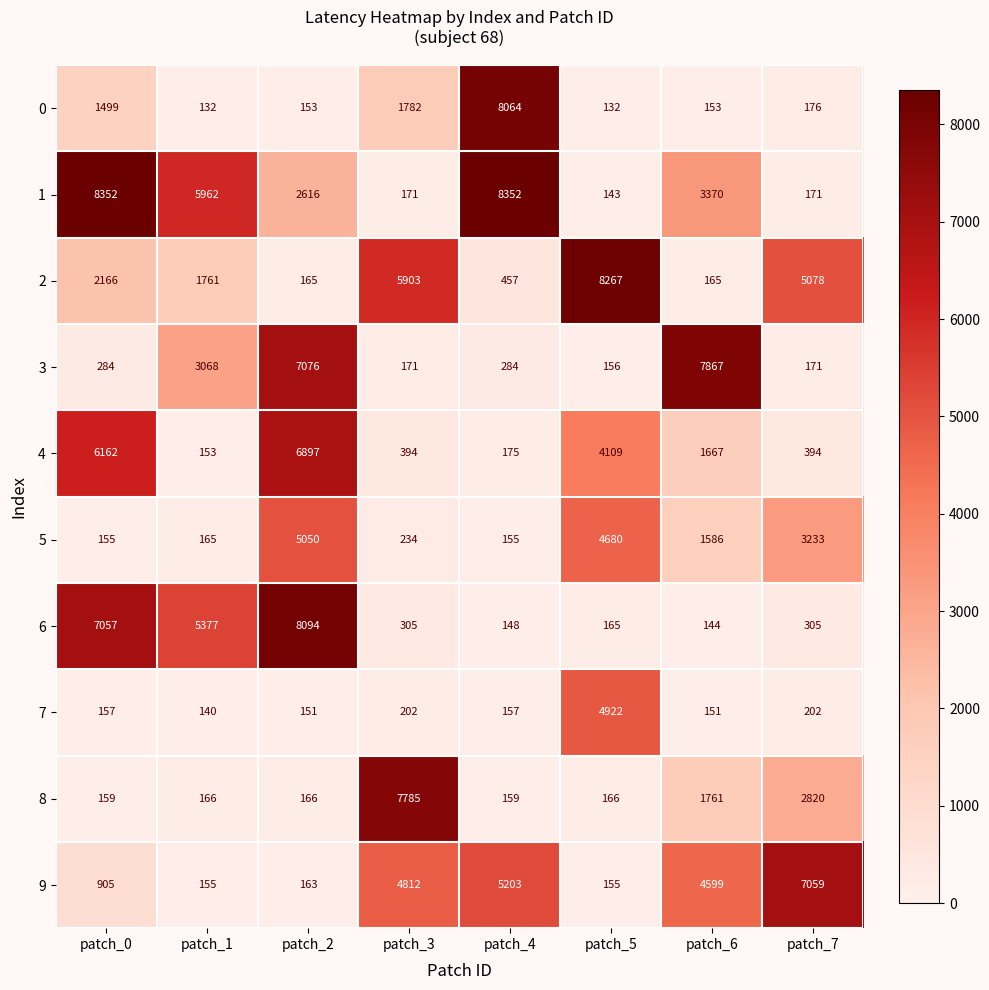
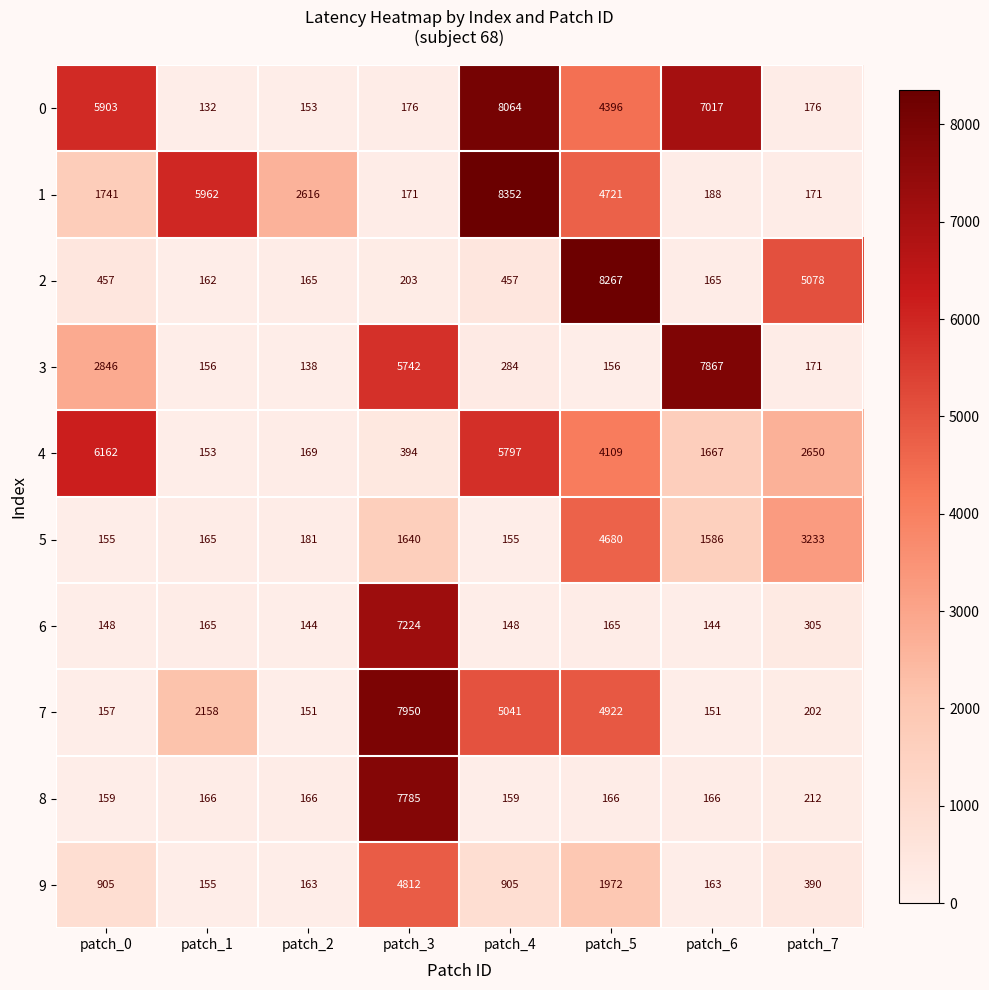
0, patch_0: 1499 -> 5903
0, patch_3: 1782 -> 176
0, patch_5: 132 -> 4396
0, patch_6: 153 -> 7017
1, patch_0: 8352 -> 1741
1, patch_5: 143 -> 4721
1, patch_6: 3370 -> 188
2, patch_0: 2166 -> 457
2, patch_1: 1761 -> 162
2, patch_3: 5903 -> 203
3, patch_0: 284 -> 2846
3, patch_1: 3068 -> 156
3, patch_2: 7076 -> 138
3, patch_3: 171 -> 5742
4, patch_2: 6897 -> 169
4, patch_4: 175 -> 5797
4, patch_7: 394 -> 2650
5, patch_2: 5050 -> 181
5, patch_3: 234 -> 1640
6, patch_0: 7057 -> 148
6, patch_1: 5377 -> 165
6, patch_2: 8094 -> 144
6, patch_3: 305 -> 7224
7, patch_1: 140 -> 2158
7, patch_3: 202 -> 7950
7, patch_4: 157 -> 5041
8, patch_6: 1761 -> 166
8, patch_7: 2820 -> 212
9, patch_4: 5203 -> 905
9, patch_5: 155 -> 1972
9, patch_6: 4599 -> 163
9, patch_7: 7059 -> 390
